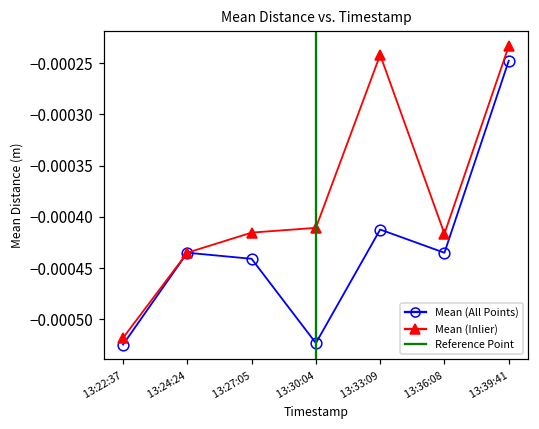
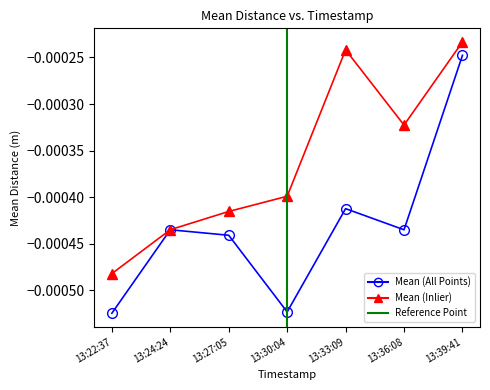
Mean (Inlier), 13:22:37: -0.00052 -> -0.00048
Mean (Inlier), 13:30:04: -0.00041 -> -0.00040
Mean (Inlier), 13:36:08: -0.00042 -> -0.00032
